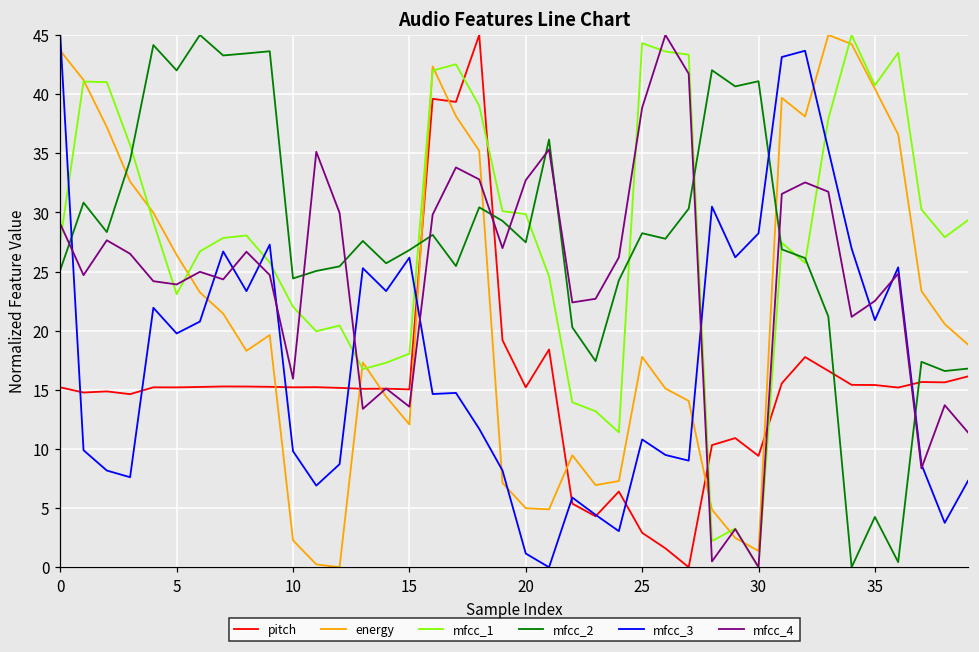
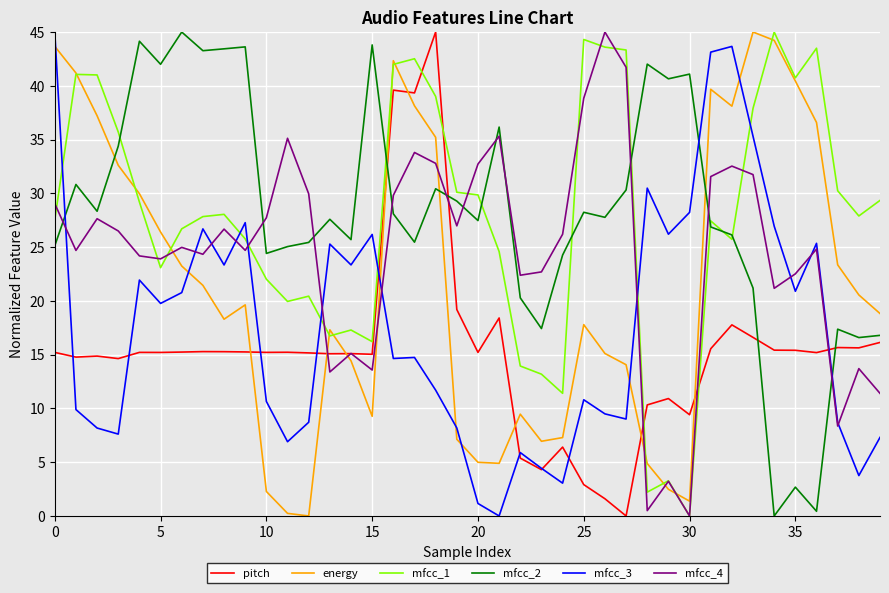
mfcc_3, 10: 9.8 -> 10.6
mfcc_4, 10: 15.9 -> 27.7
energy, 15: 12.1 -> 9.3
mfcc_1, 15: 18.1 -> 16.2
mfcc_2, 15: 26.8 -> 43.8
mfcc_2, 35: 4.3 -> 2.7
